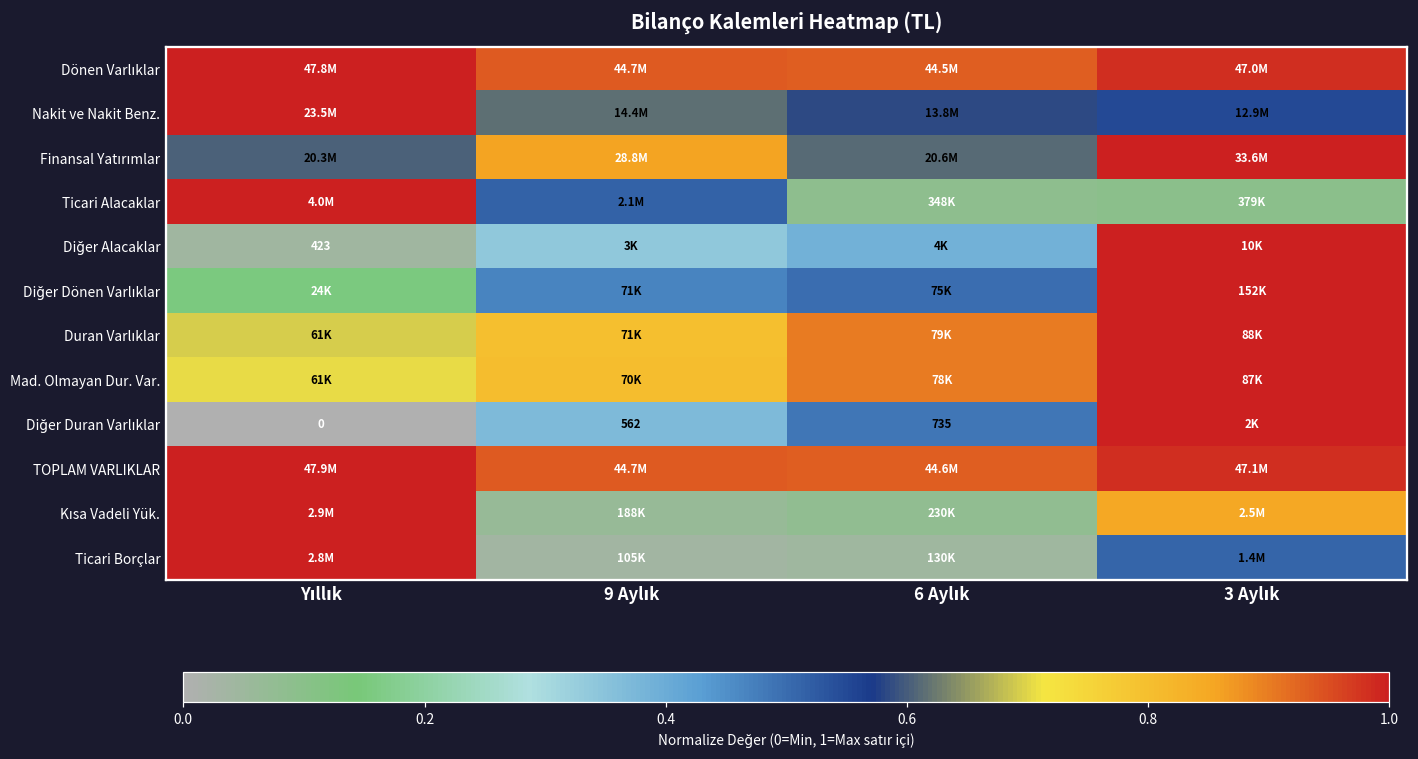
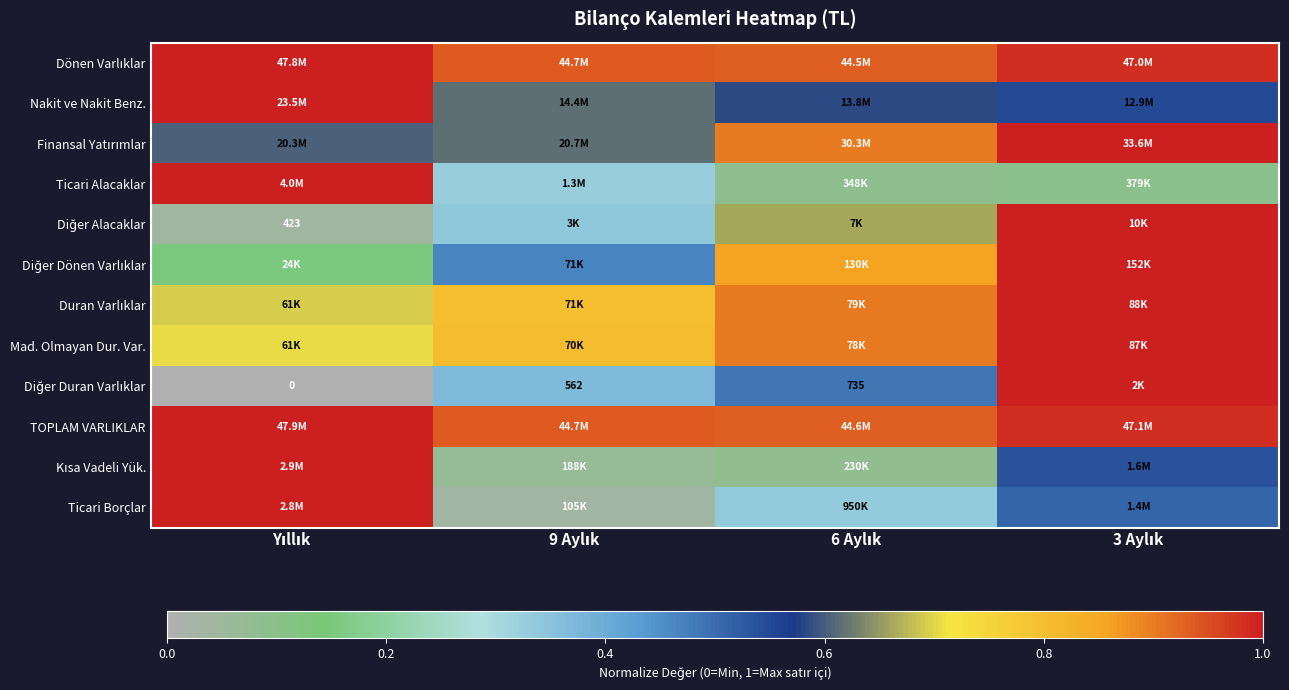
Finansal Yatırımlar, 9 Aylık: 28.8M -> 20.7M
Finansal Yatırımlar, 6 Aylık: 20.6M -> 30.3M
Ticari Alacaklar, 9 Aylık: 2.1M -> 1.3M
Diğer Alacaklar, 6 Aylık: 4K -> 7K
Diğer Dönen Varlıklar, 6 Aylık: 75K -> 130K
Kısa Vadeli Yük., 3 Aylık: 2.5M -> 1.6M
Ticari Borçlar, 6 Aylık: 130K -> 950K
